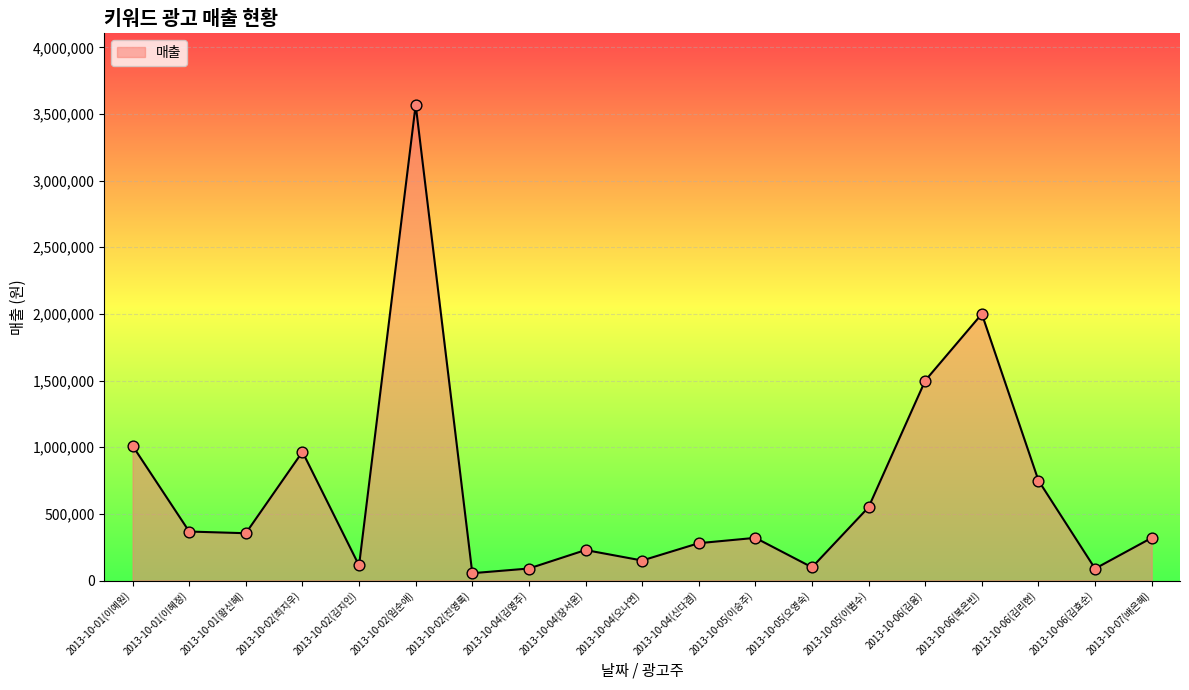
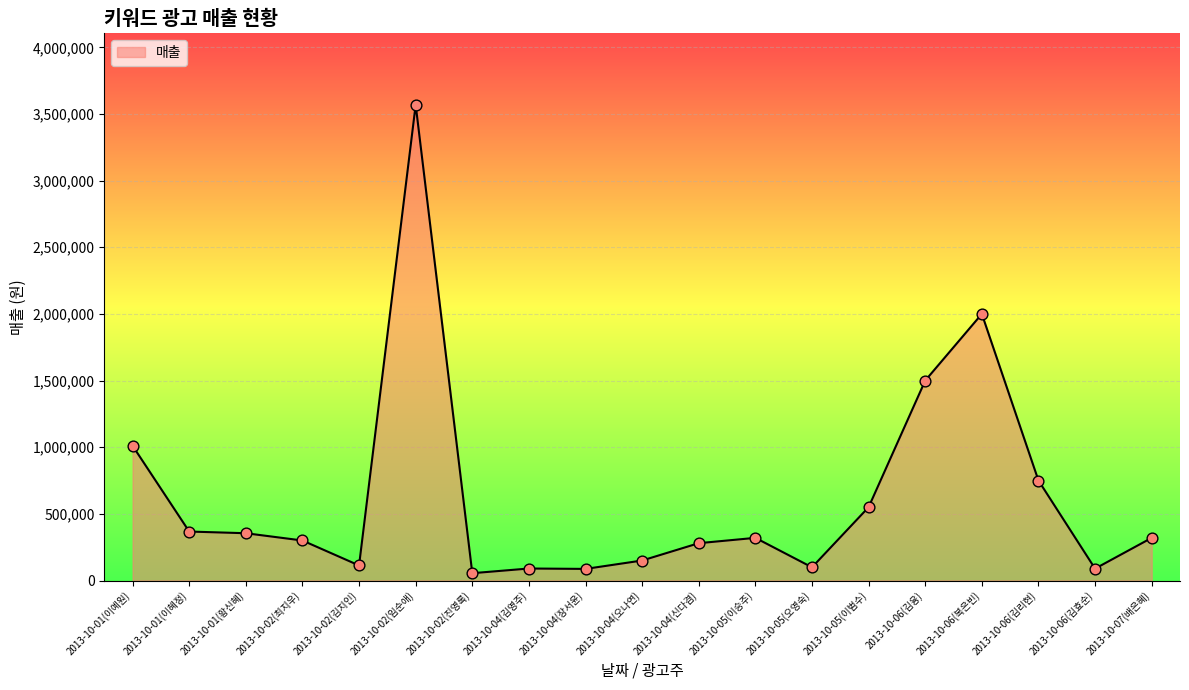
2013-10-02(최지우): 970,000 -> 300,000
2013-10-04(장서윤): 230,000 -> 90,000
